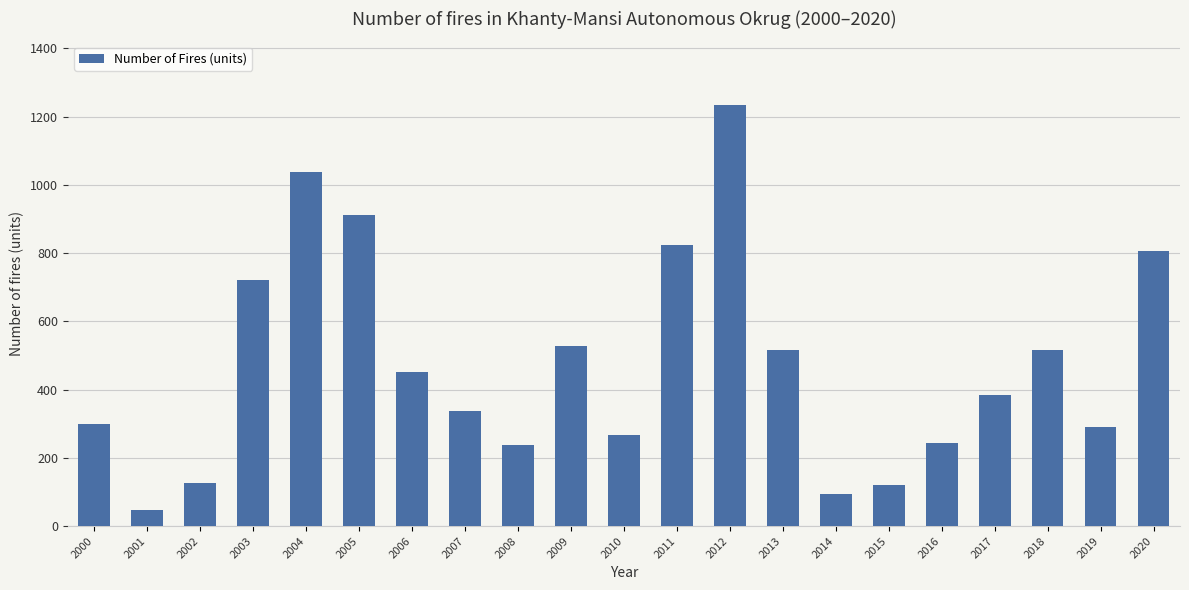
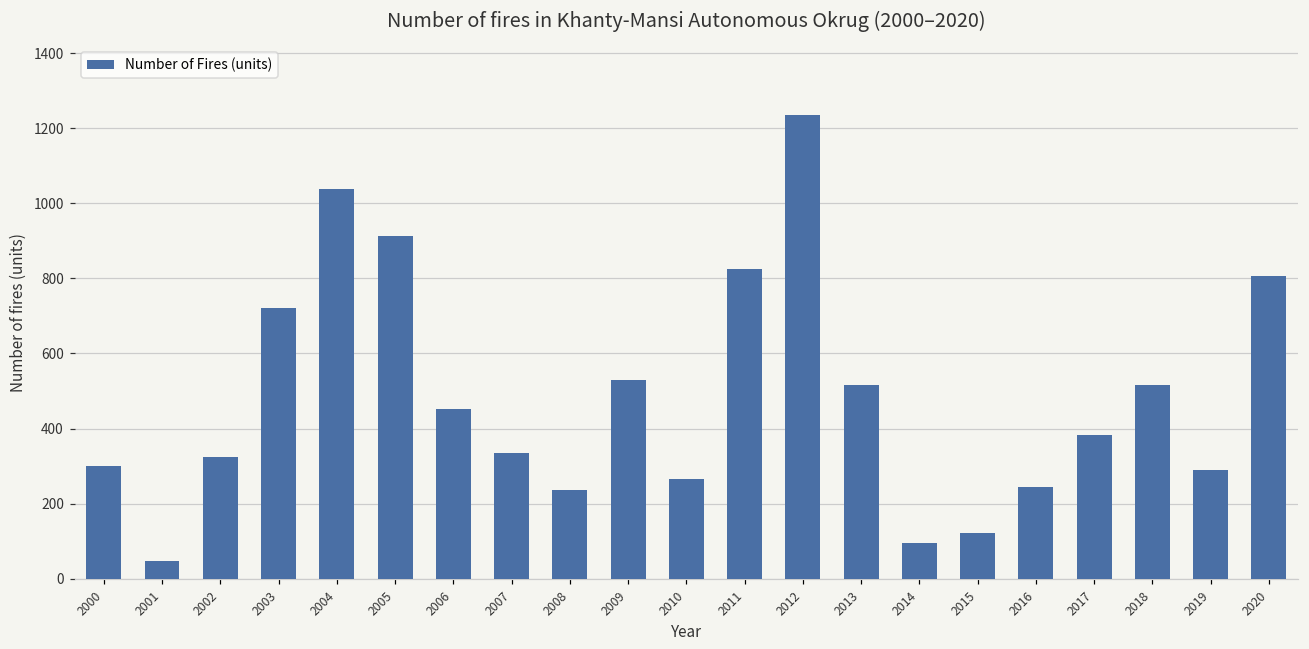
2002: 130 -> 320
